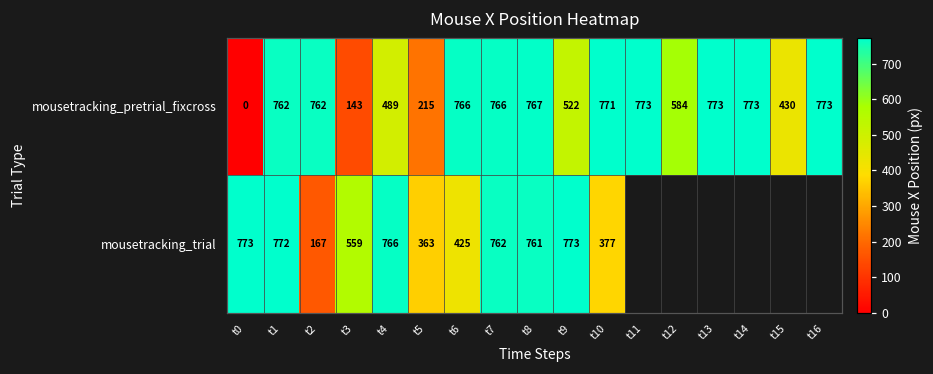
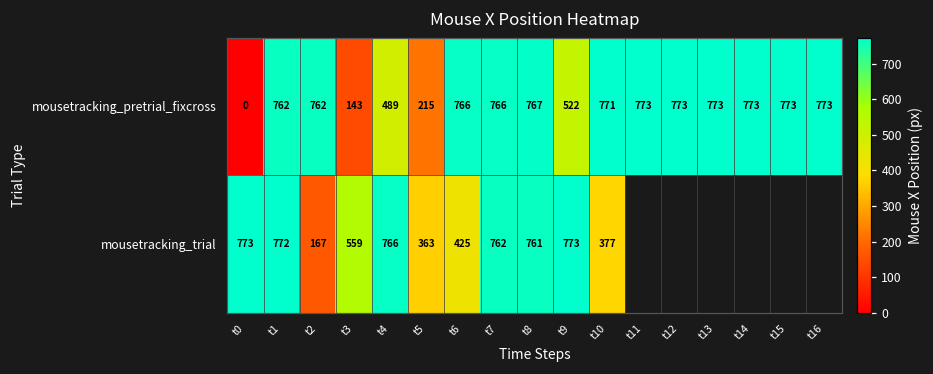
mousetracking_pretrial_fixcross, t12: 584 -> 773
mousetracking_pretrial_fixcross, t15: 430 -> 773
